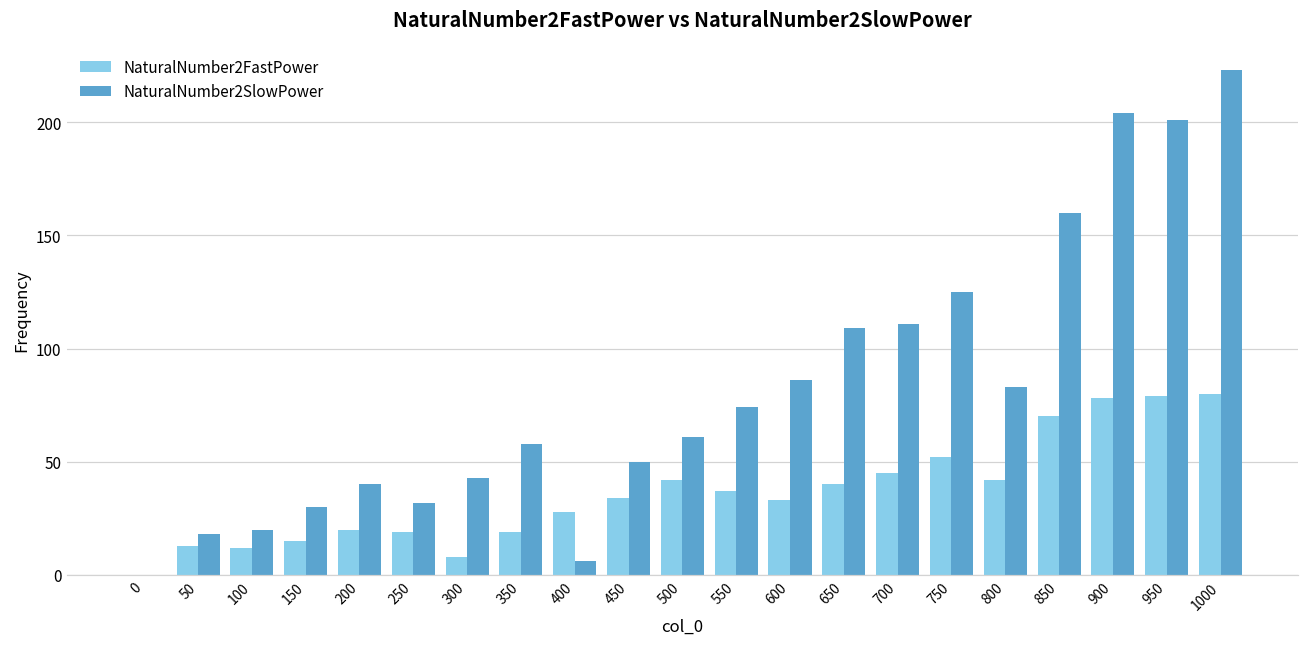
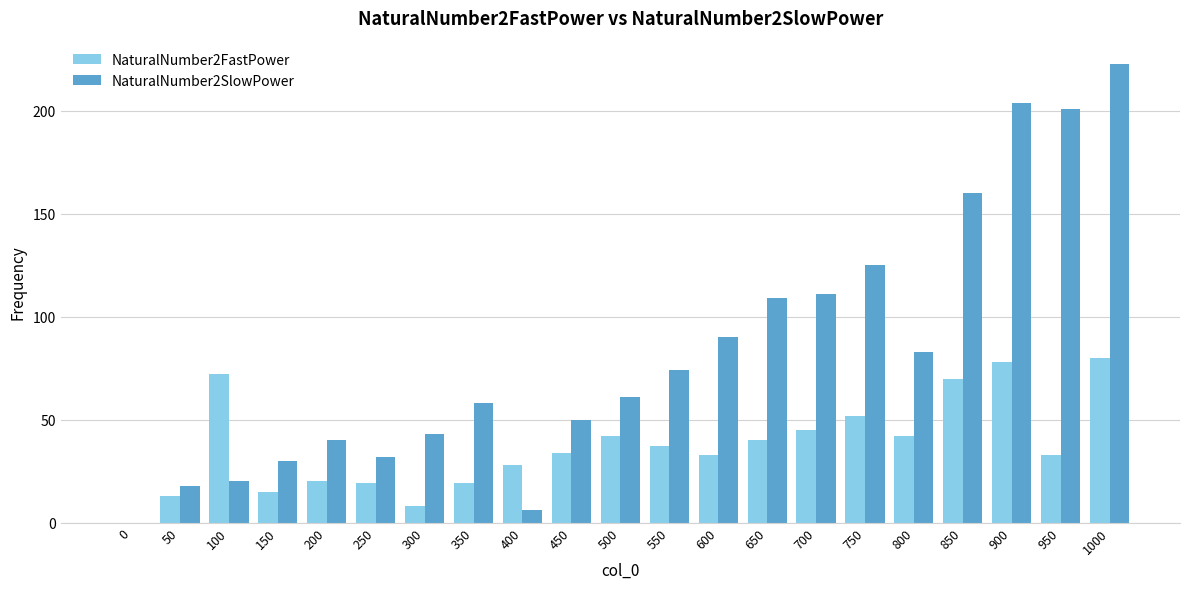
NaturalNumber2FastPower, 100: 12 -> 72
NaturalNumber2SlowPower, 600: 86 -> 90
NaturalNumber2FastPower, 950: 79 -> 33
